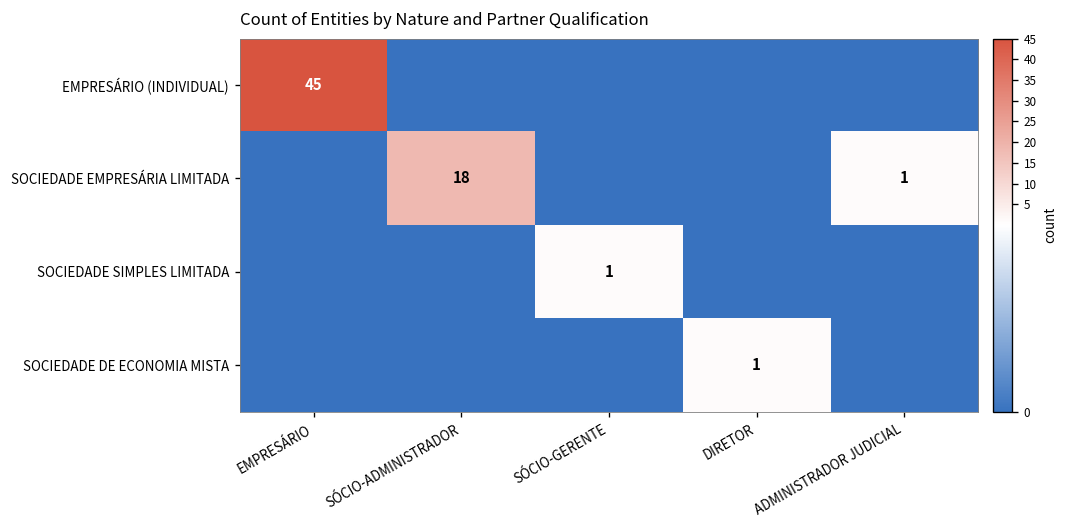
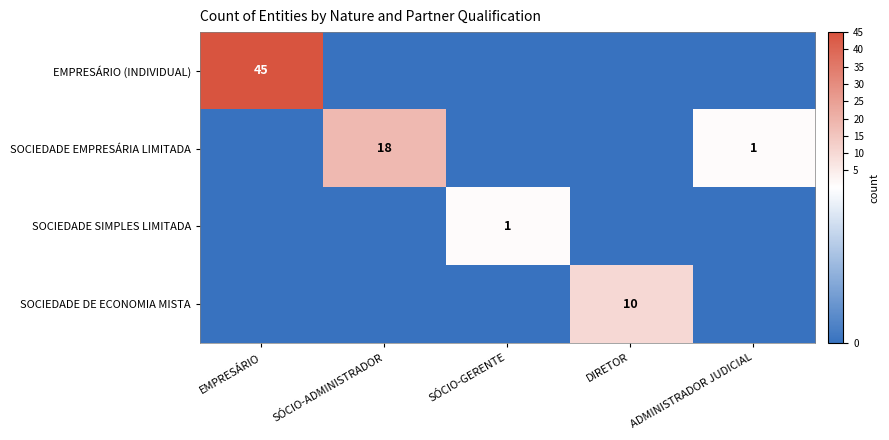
SOCIEDADE DE ECONOMIA MISTA, DIRETOR: 1 -> 10
